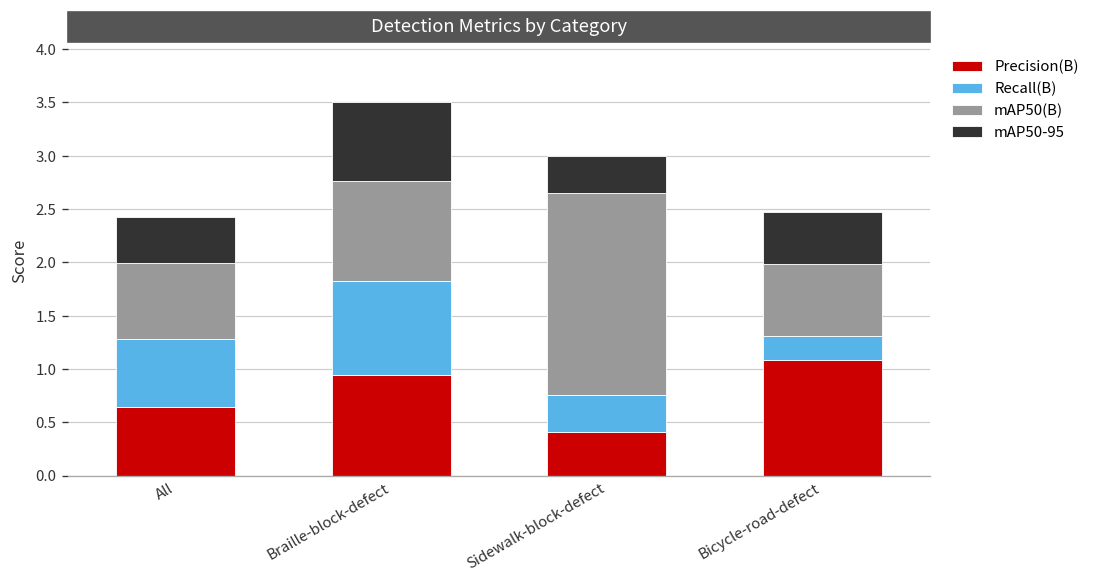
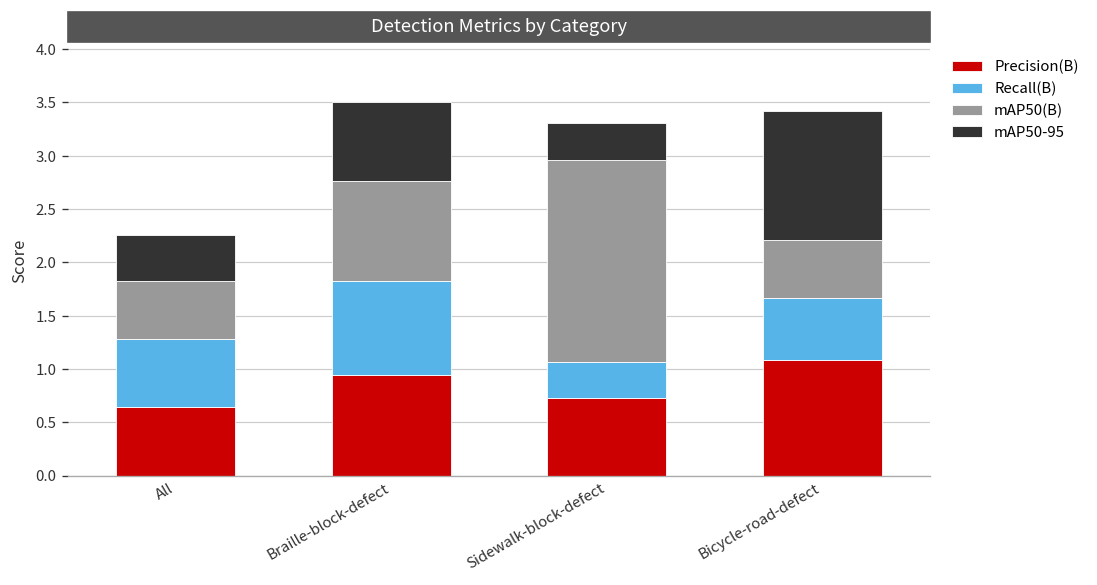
mAP50(B), All: 0.7 -> 0.5
Precision(B), Sidewalk-block-defect: 0.4 -> 0.7
Recall(B), Bicycle-road-defect: 0.2 -> 0.6
mAP50(B), Bicycle-road-defect: 0.7 -> 0.5
mAP50-95, Bicycle-road-defect: 0.5 -> 1.2
